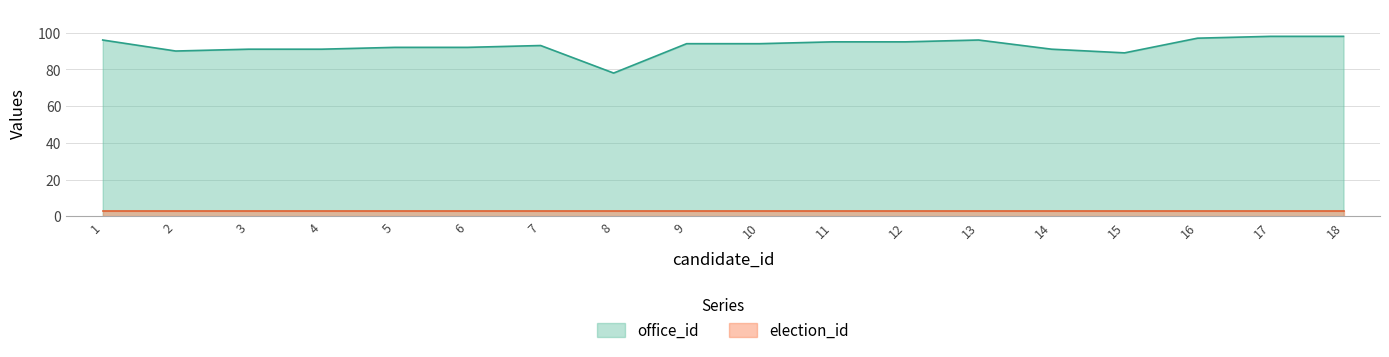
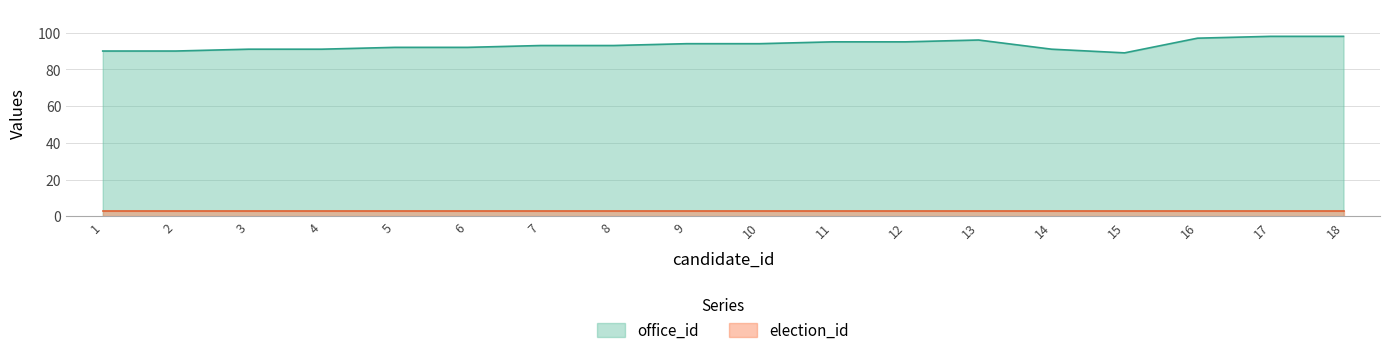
office_id, 1: 96 -> 90
office_id, 8: 78 -> 93
